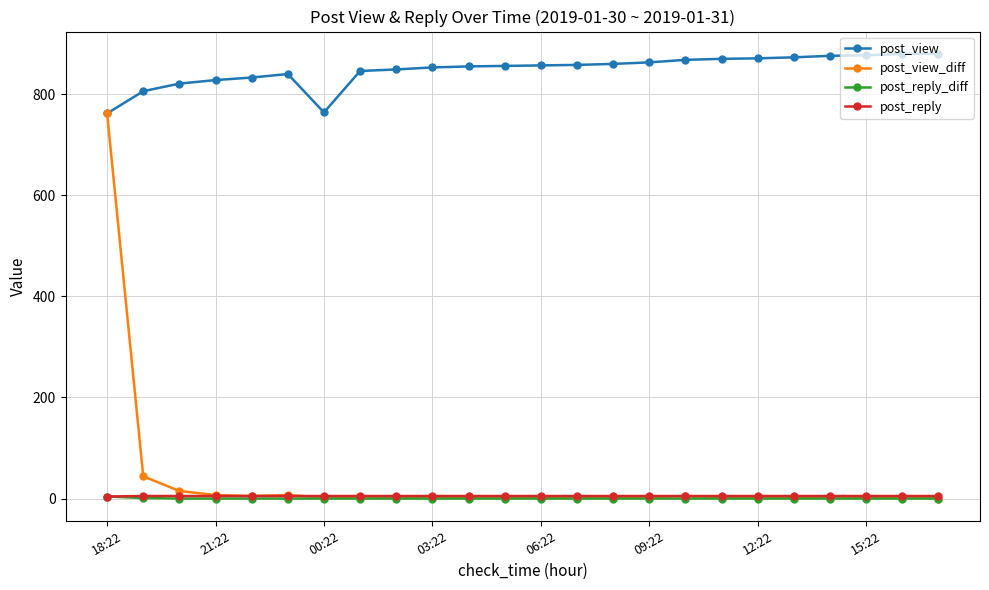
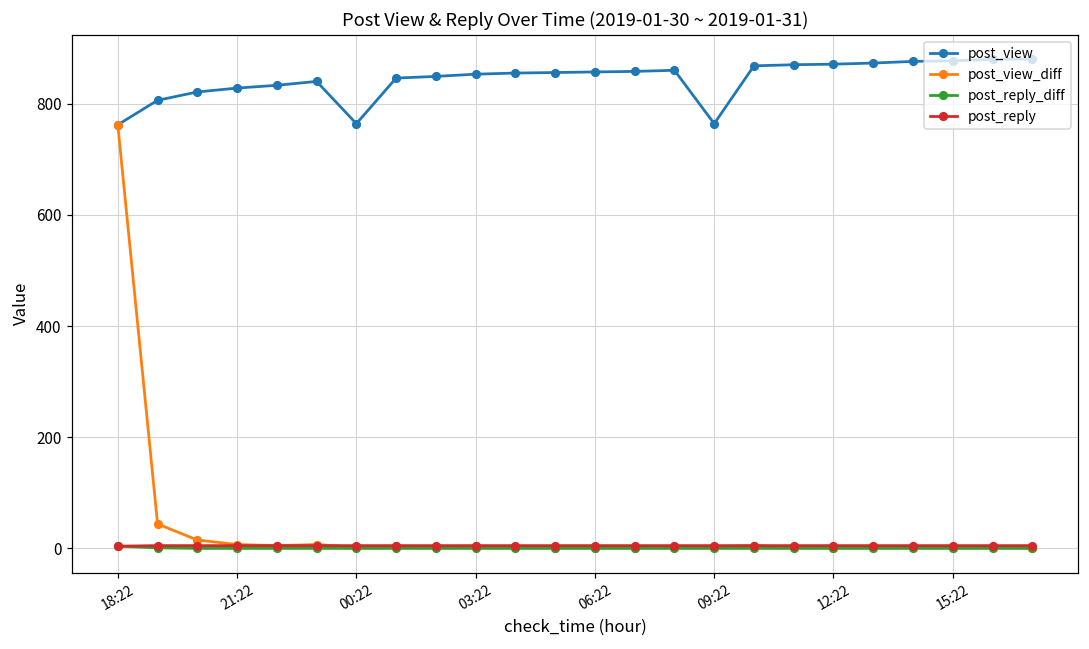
post_view, 09:22: 860 -> 760
